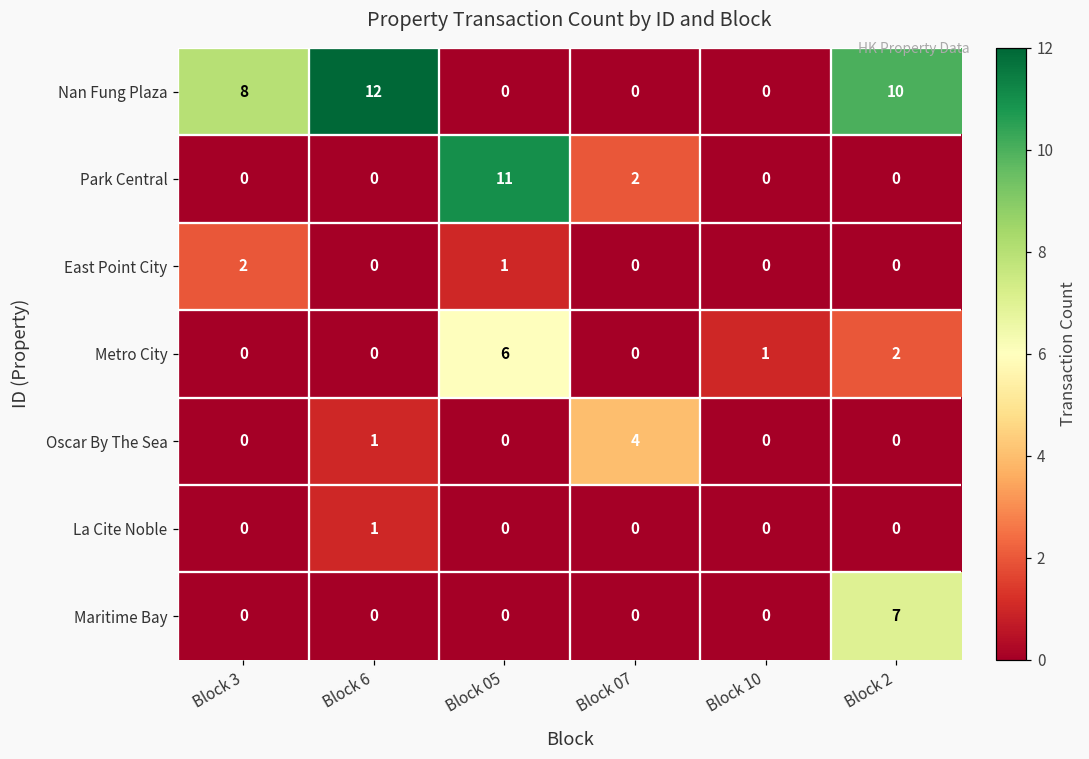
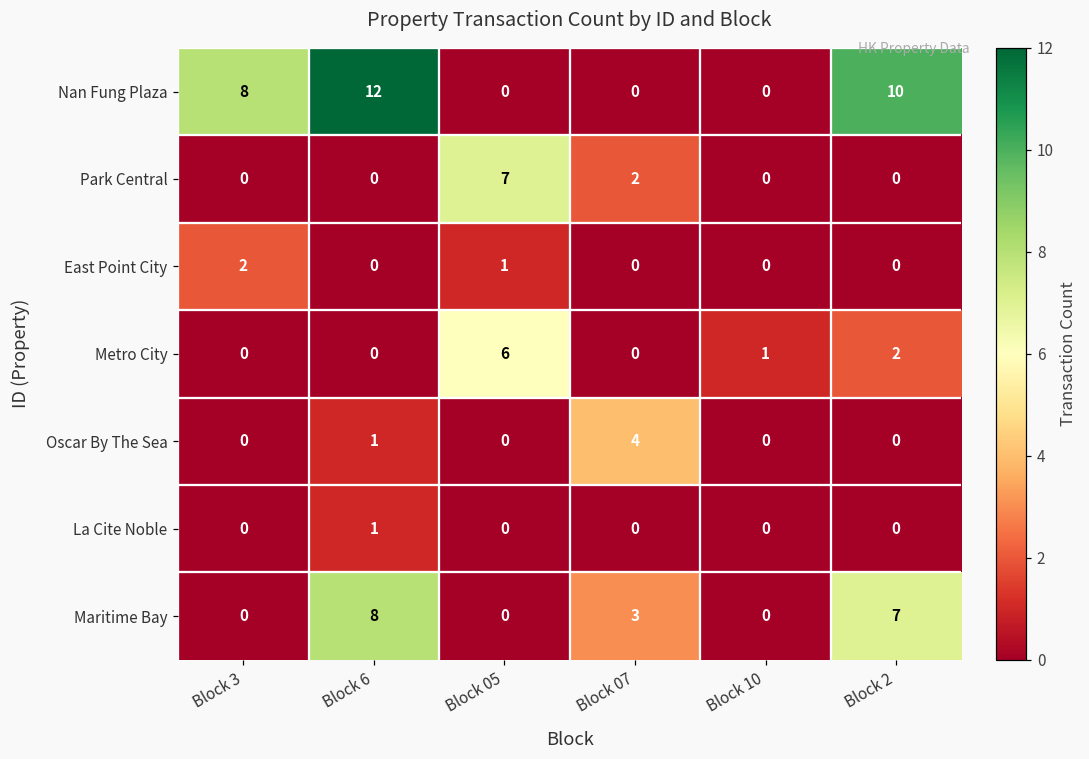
Park Central, Block 05: 11 -> 7
Maritime Bay, Block 6: 0 -> 8
Maritime Bay, Block 07: 0 -> 3
